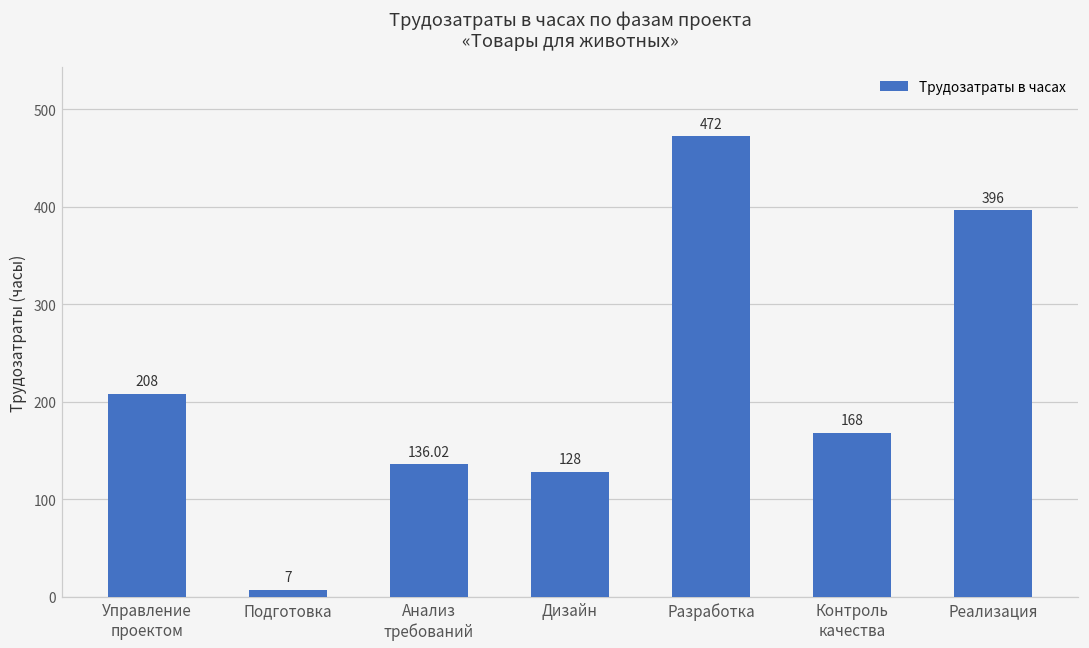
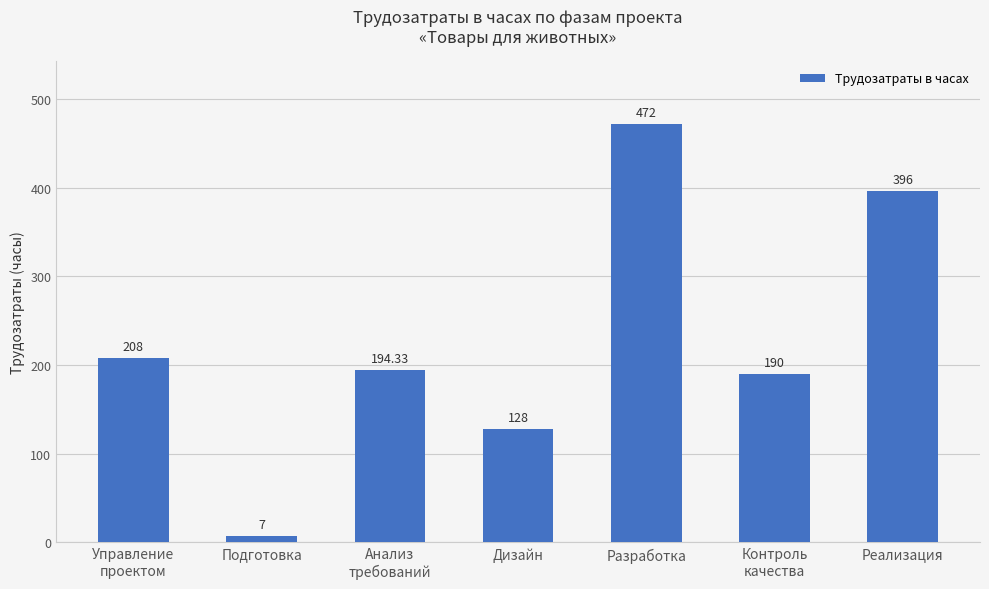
Анализ требований: 136.02 -> 194.33
Контроль качества: 168 -> 190
